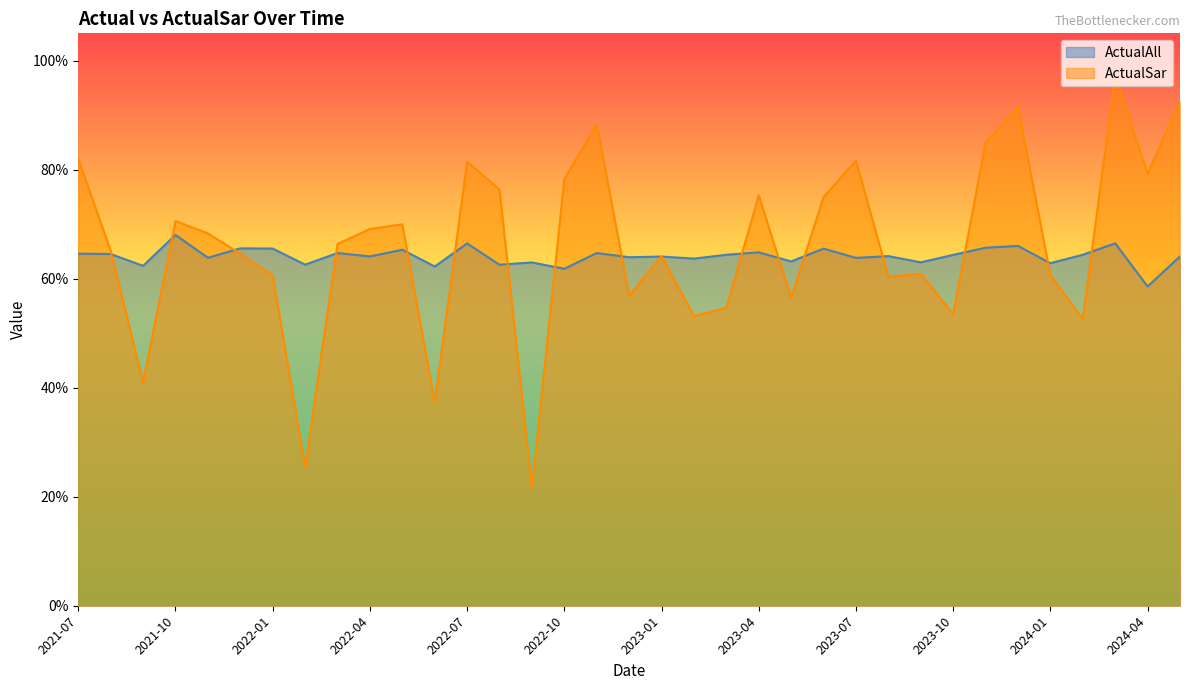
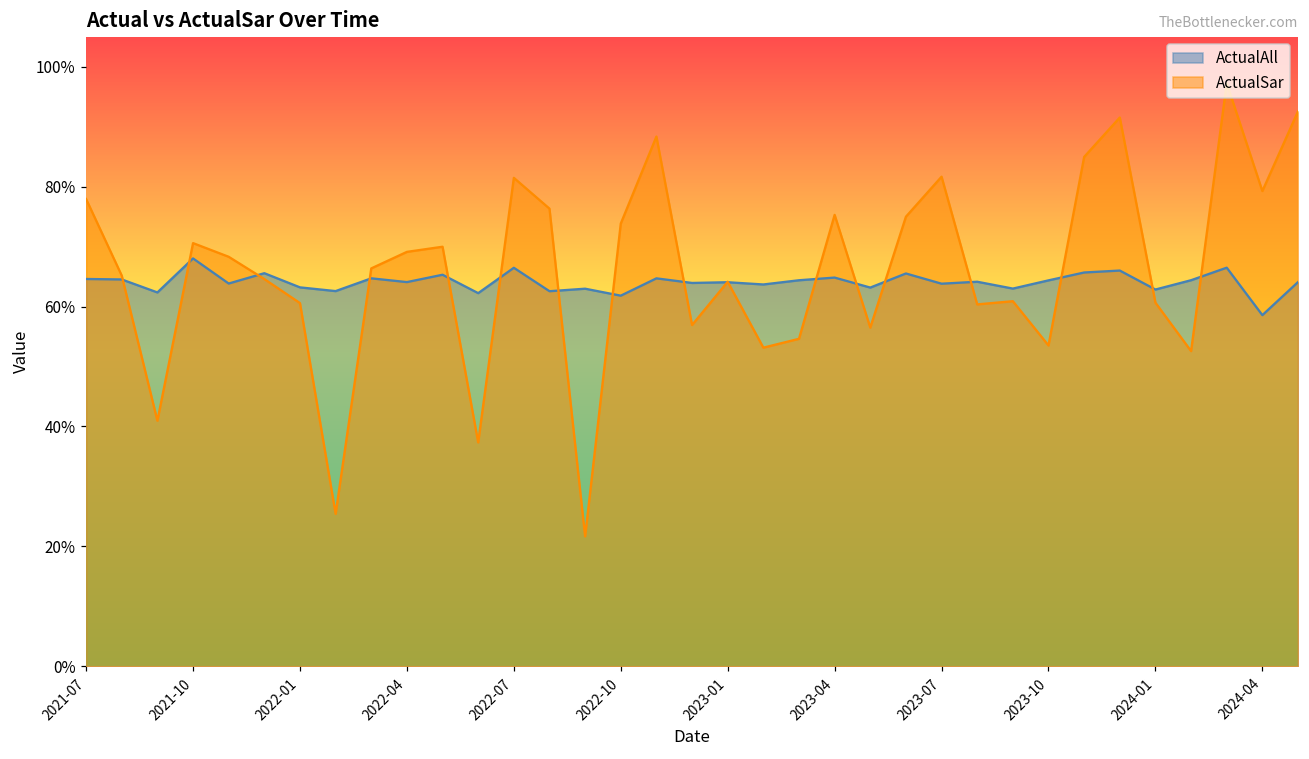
ActualSar, 2021-07: 82% -> 78%
ActualAll, 2022-01: 66% -> 63%
ActualSar, 2022-10: 78% -> 74%
